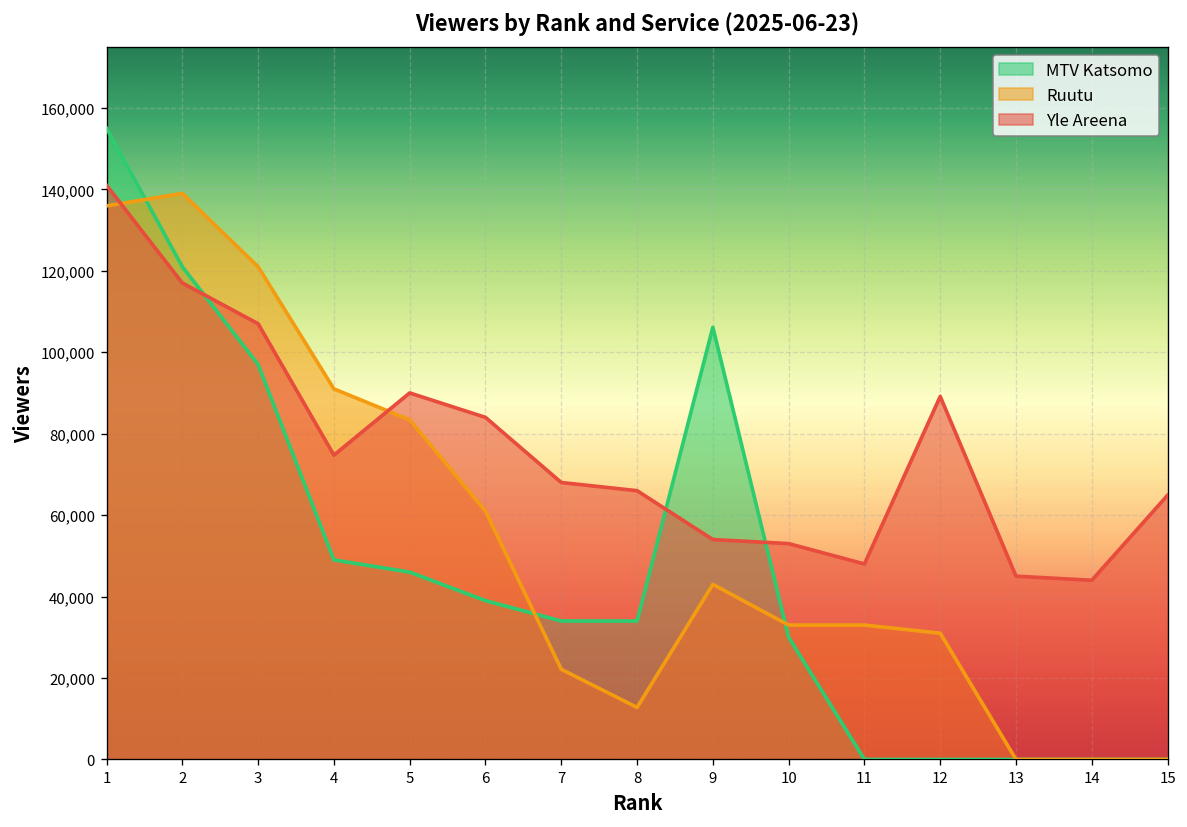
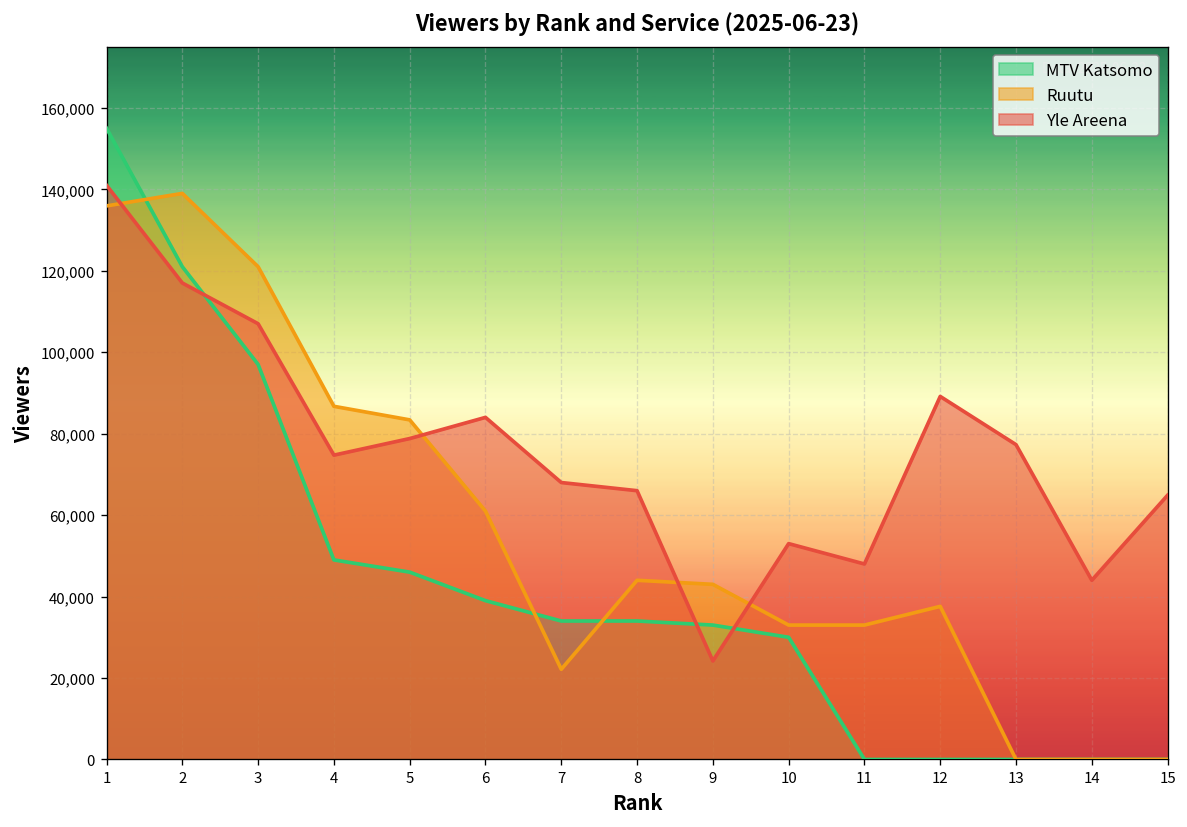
Ruutu, 4: 91,000 -> 87,000
Yle Areena, 5: 90,000 -> 79,000
Ruutu, 8: 13,000 -> 44,000
MTV Katsomo, 9: 106,000 -> 33,000
Yle Areena, 9: 54,000 -> 24,000
Ruutu, 12: 31,000 -> 38,000
Yle Areena, 13: 45,000 -> 77,000
